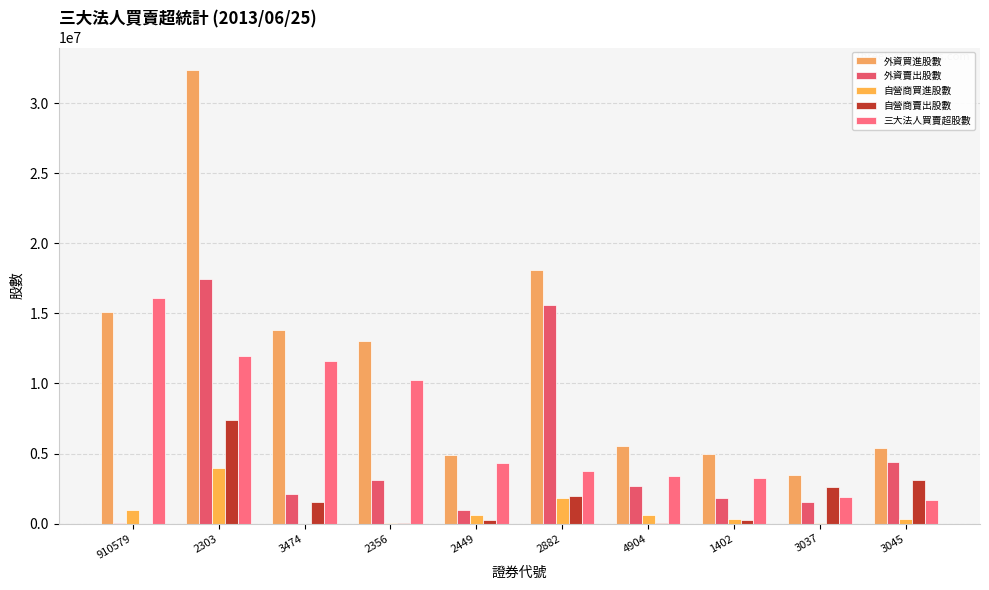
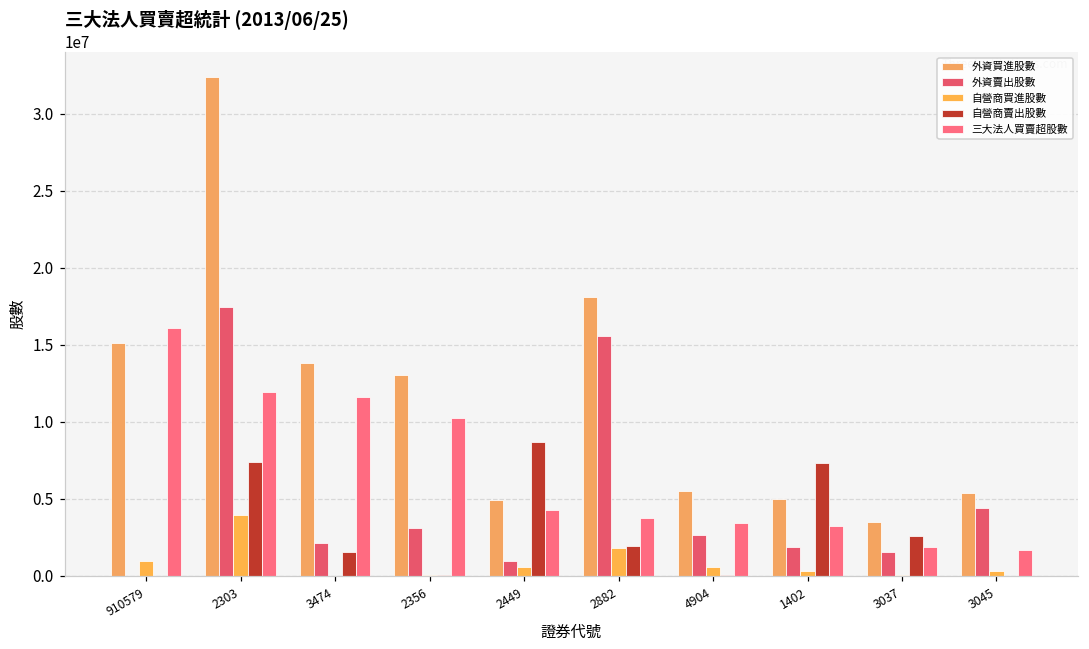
自營商賣出股數, 2449: 300000 -> 8700000
自營商賣出股數, 1402: 200000 -> 7300000
自營商賣出股數, 3045: 3100000 -> 0
